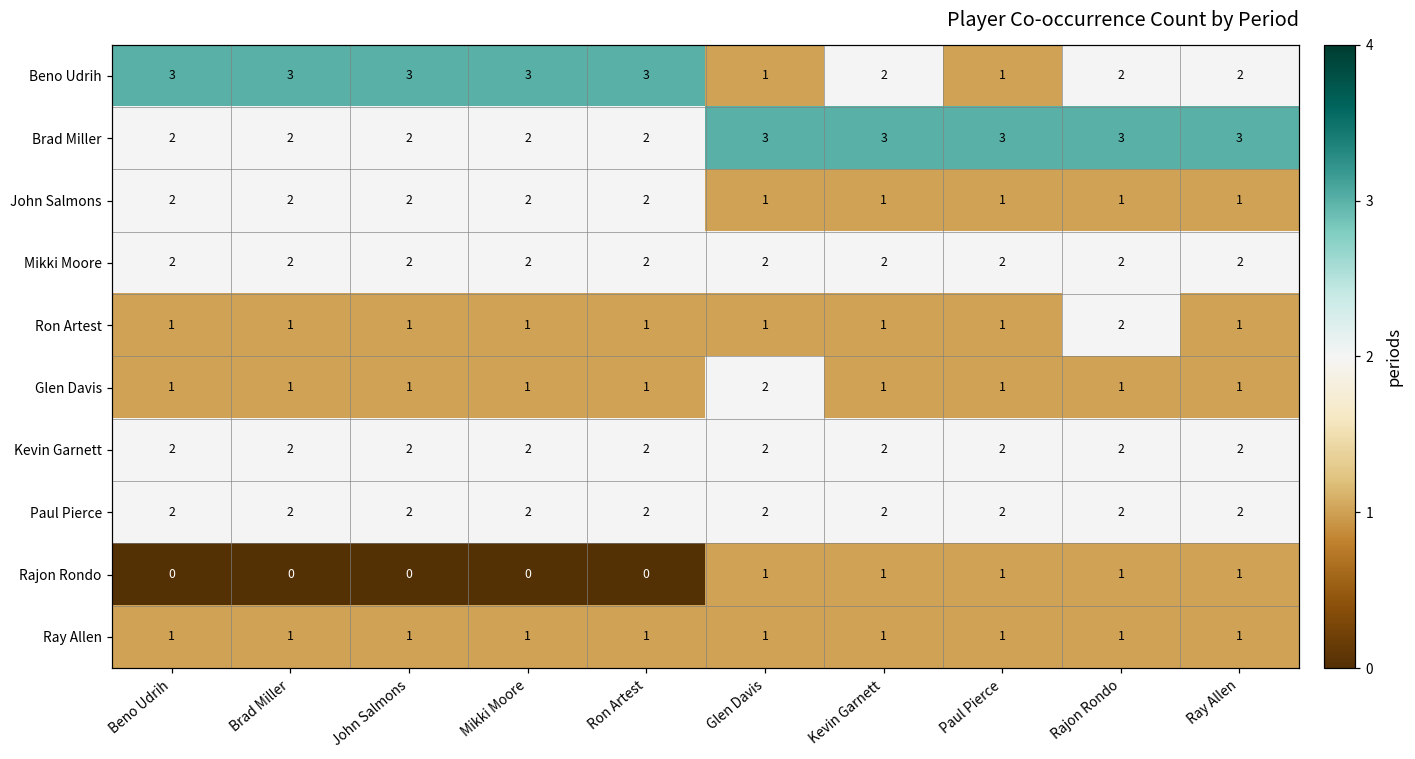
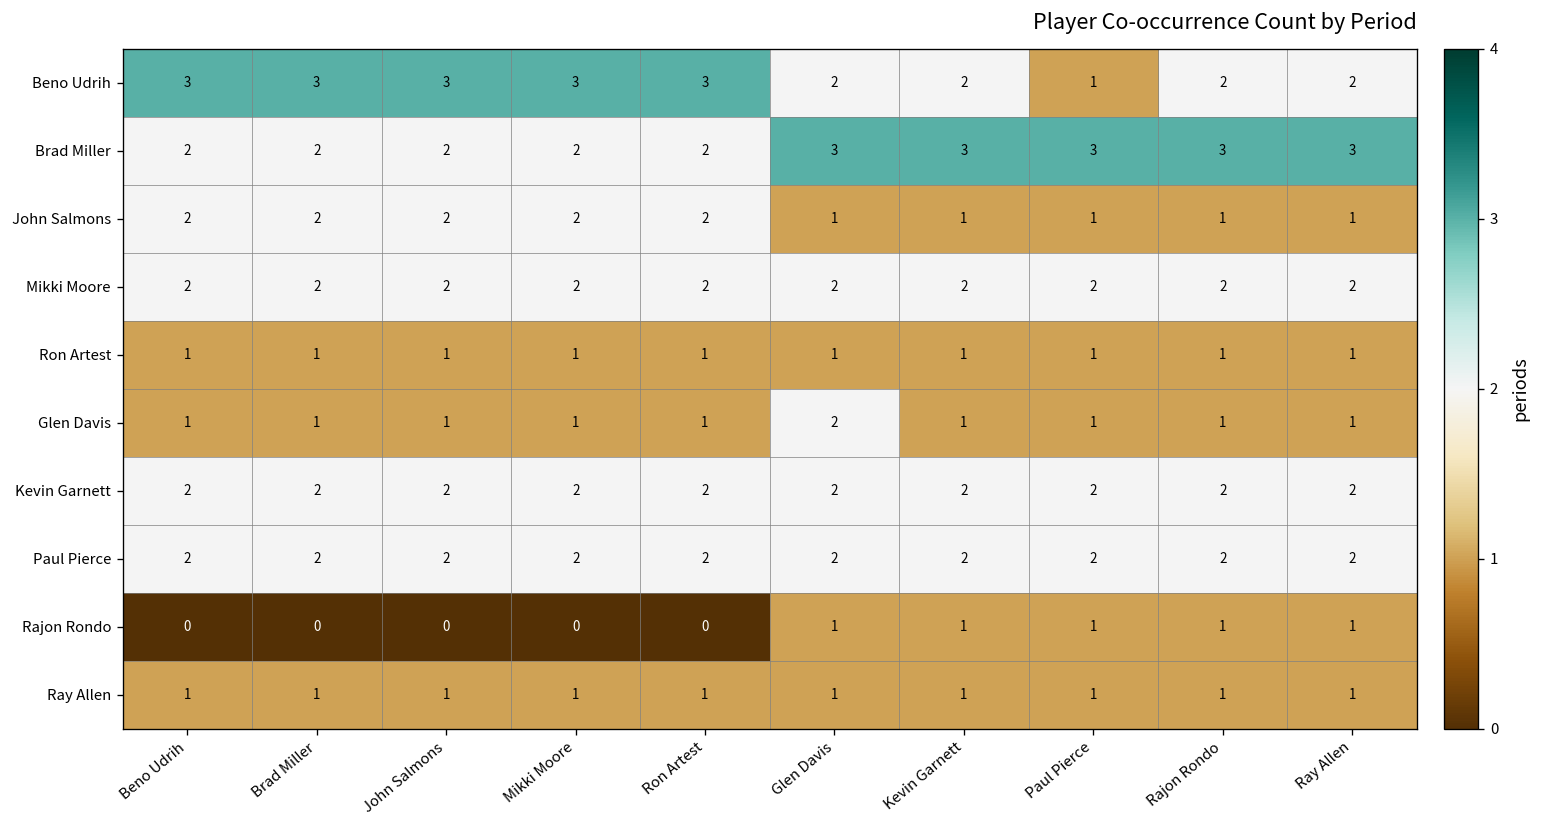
Beno Udrih, Glen Davis: 1 -> 2
Ron Artest, Rajon Rondo: 2 -> 1
